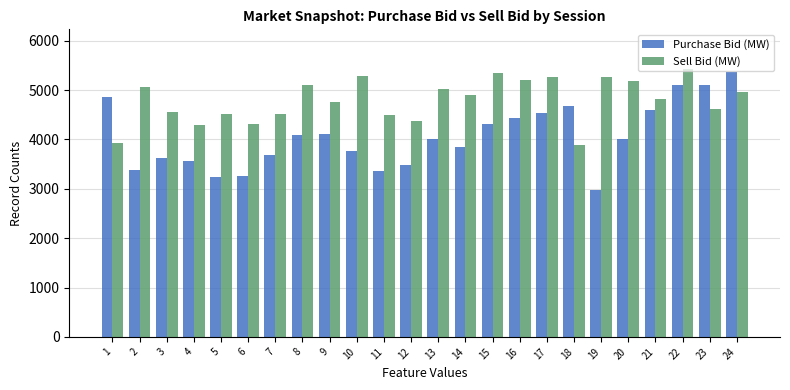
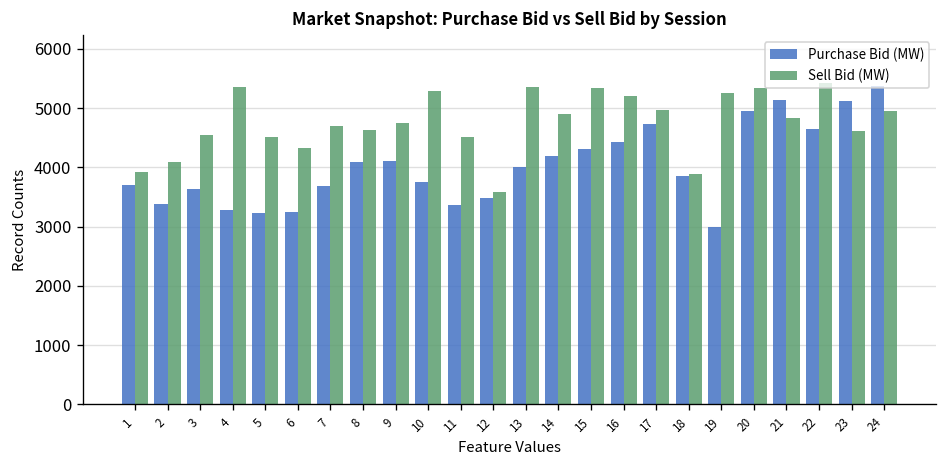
Purchase Bid (MW), 1: 4800 -> 3700
Sell Bid (MW), 2: 5100 -> 4100
Purchase Bid (MW), 4: 3600 -> 3300
Sell Bid (MW), 4: 4300 -> 5400
Sell Bid (MW), 7: 4500 -> 4700
Sell Bid (MW), 8: 5100 -> 4600
Sell Bid (MW), 12: 4400 -> 3600
Sell Bid (MW), 13: 5000 -> 5300
Purchase Bid (MW), 14: 3800 -> 4200
Purchase Bid (MW), 17: 4500 -> 4700
Sell Bid (MW), 17: 5300 -> 5000
Purchase Bid (MW), 18: 4700 -> 3800
Purchase Bid (MW), 20: 4000 -> 5000
Sell Bid (MW), 20: 5200 -> 5300
Purchase Bid (MW), 21: 4600 -> 5100
Purchase Bid (MW), 22: 5100 -> 4700
